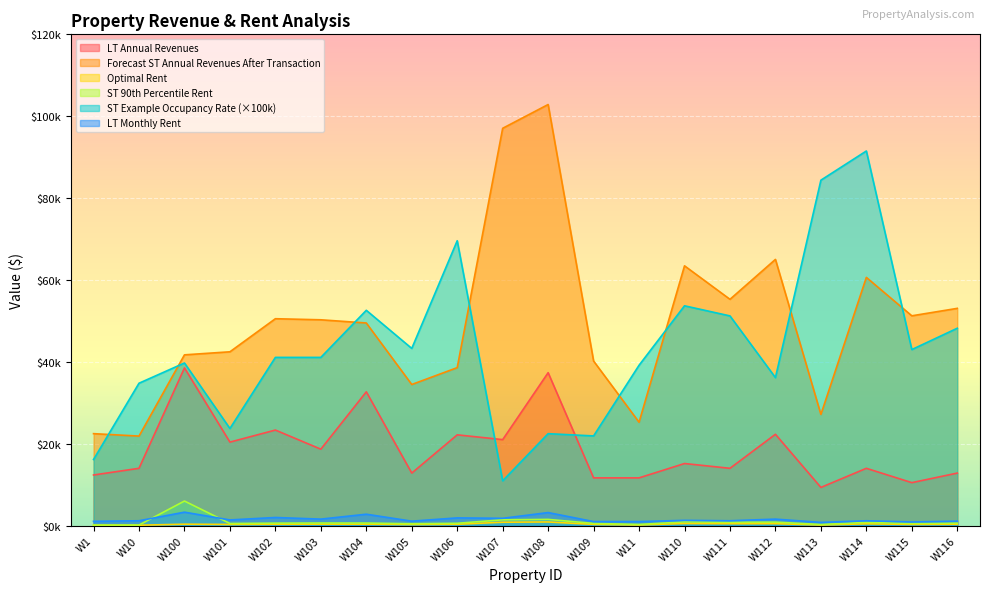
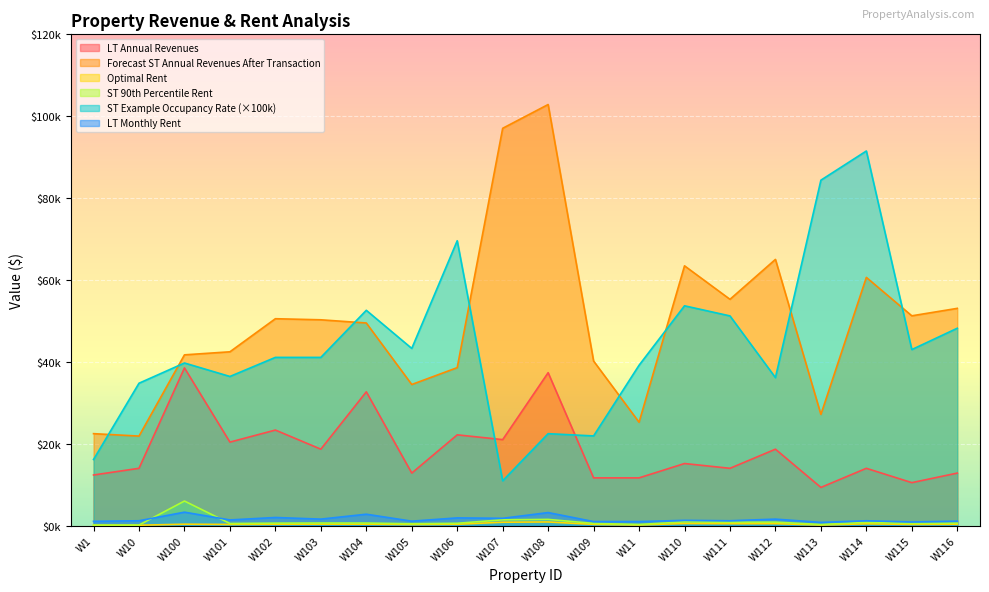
ST Example Occupancy Rate (×100k), W101: $24000 -> $36000
LT Annual Revenues, W112: $22000 -> $19000
